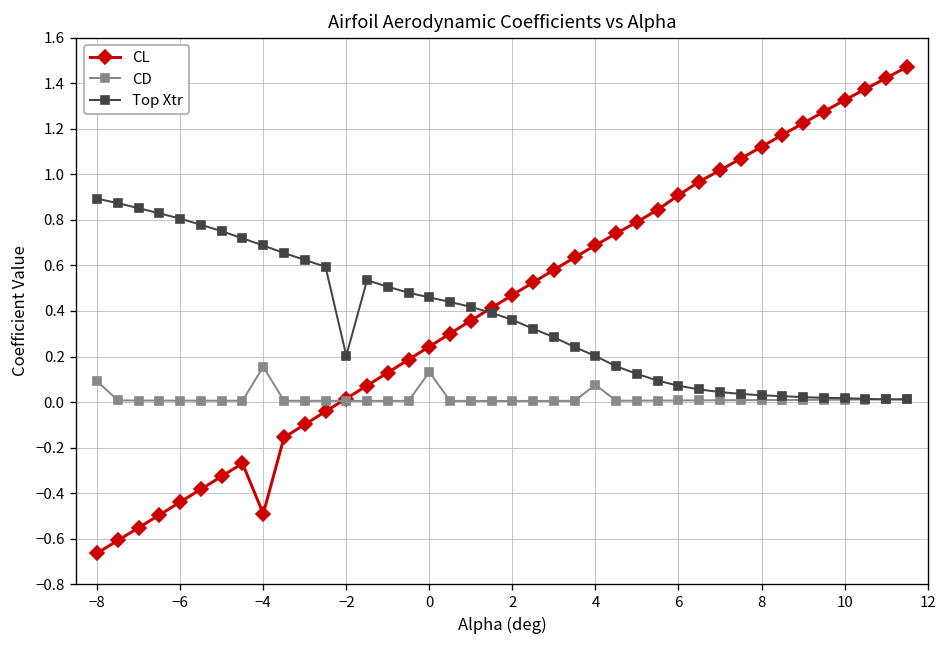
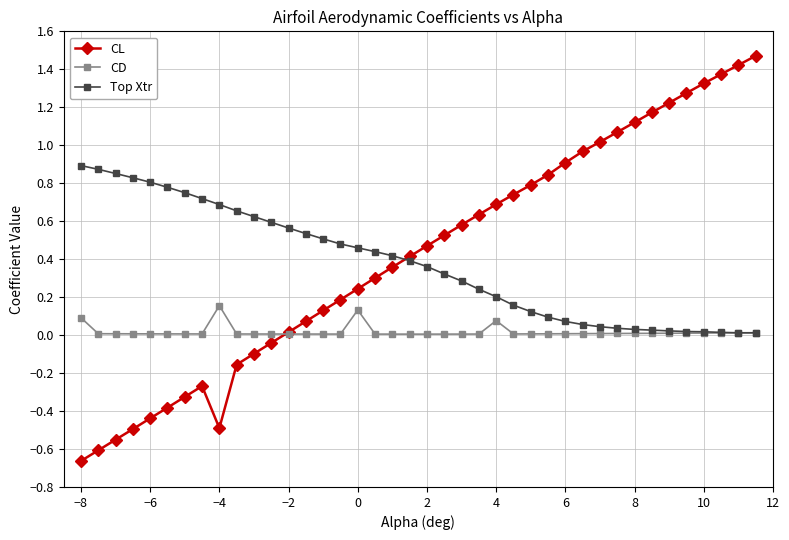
Top Xtr, −2: 0.20 -> 0.56
